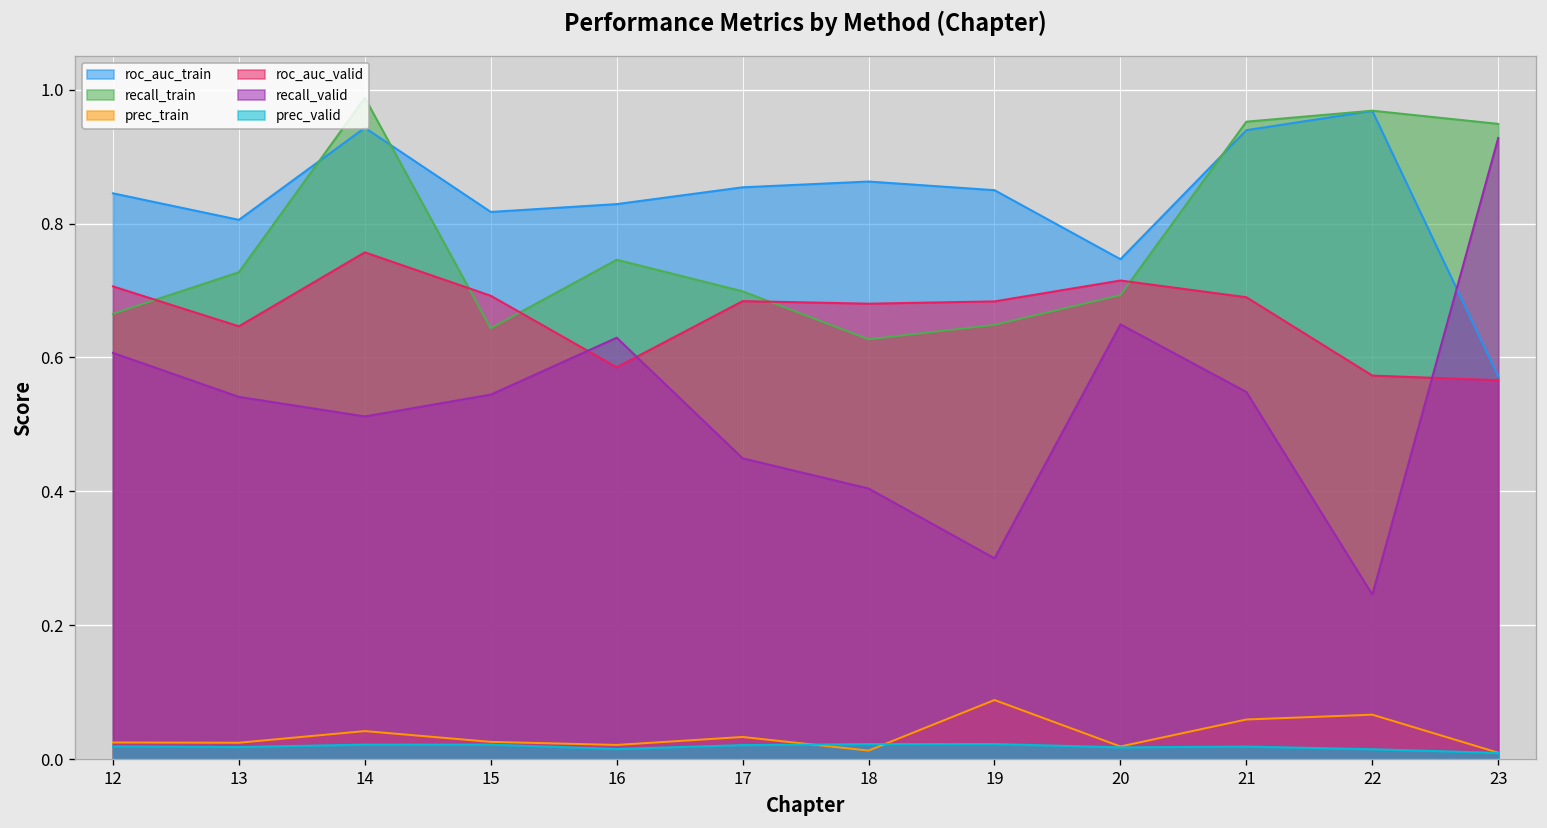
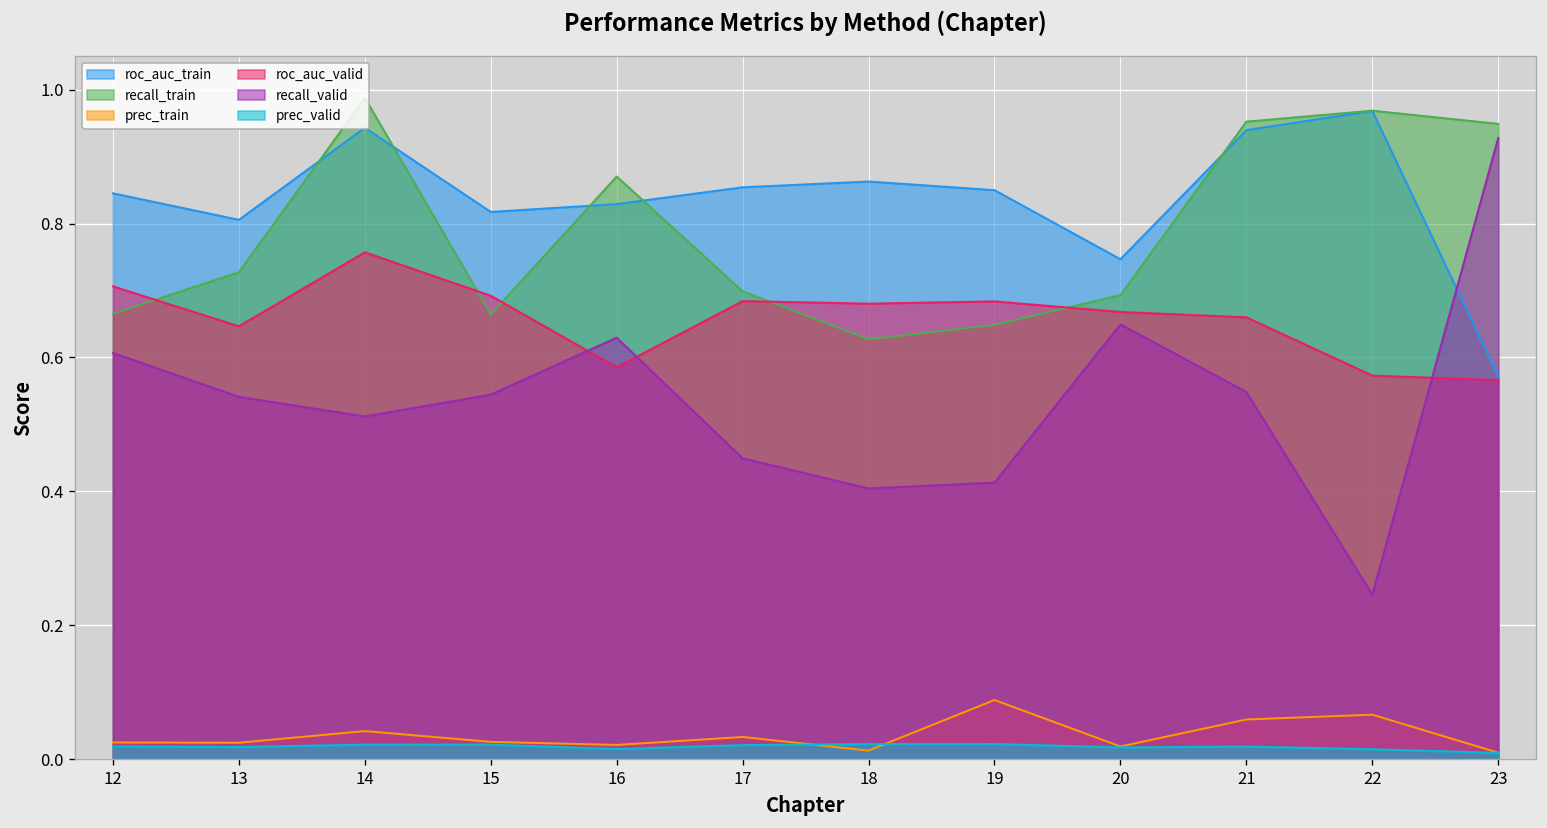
recall_train, 15: 0.64 -> 0.66
recall_train, 16: 0.75 -> 0.87
recall_valid, 19: 0.30 -> 0.41
roc_auc_valid, 20: 0.72 -> 0.67
roc_auc_valid, 21: 0.69 -> 0.66
